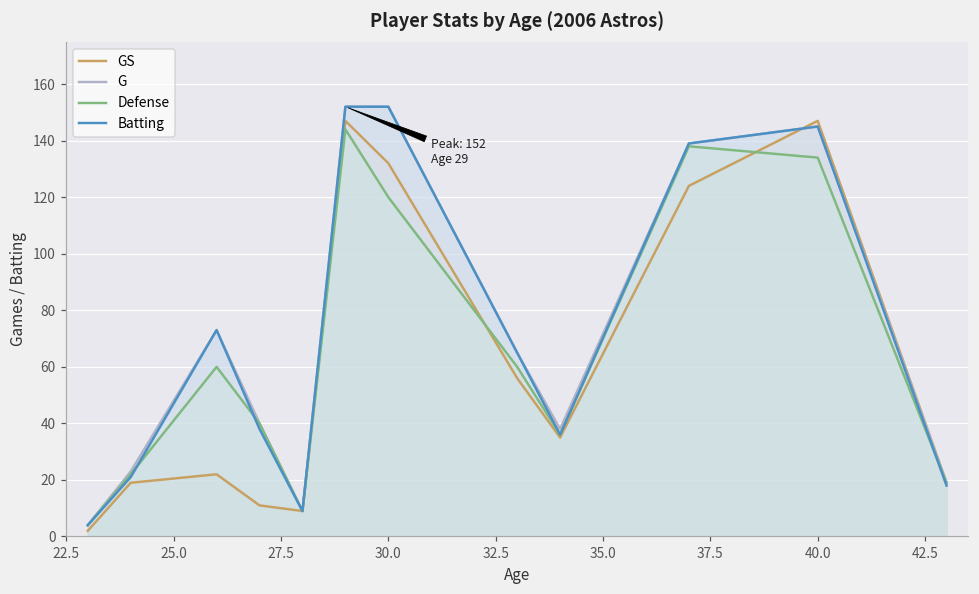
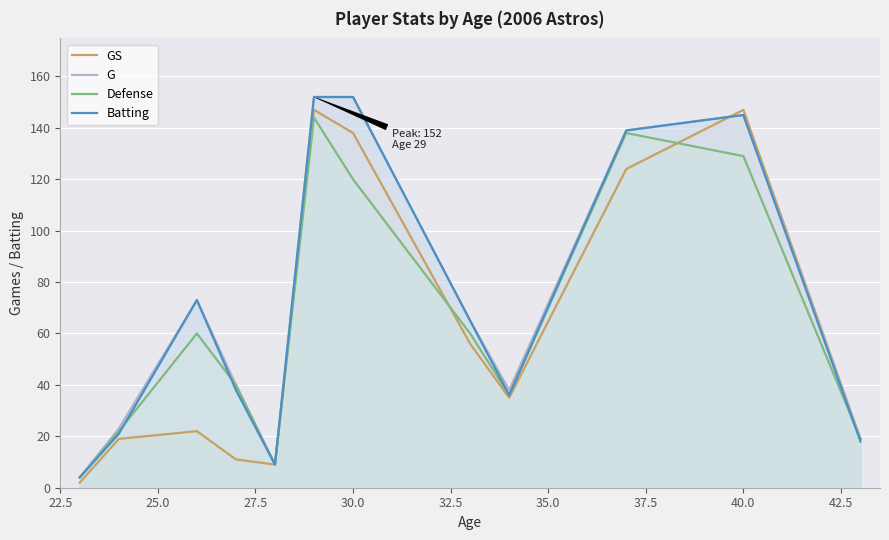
GS, 30.0: 132 -> 138
Defense, 40.0: 134 -> 129
